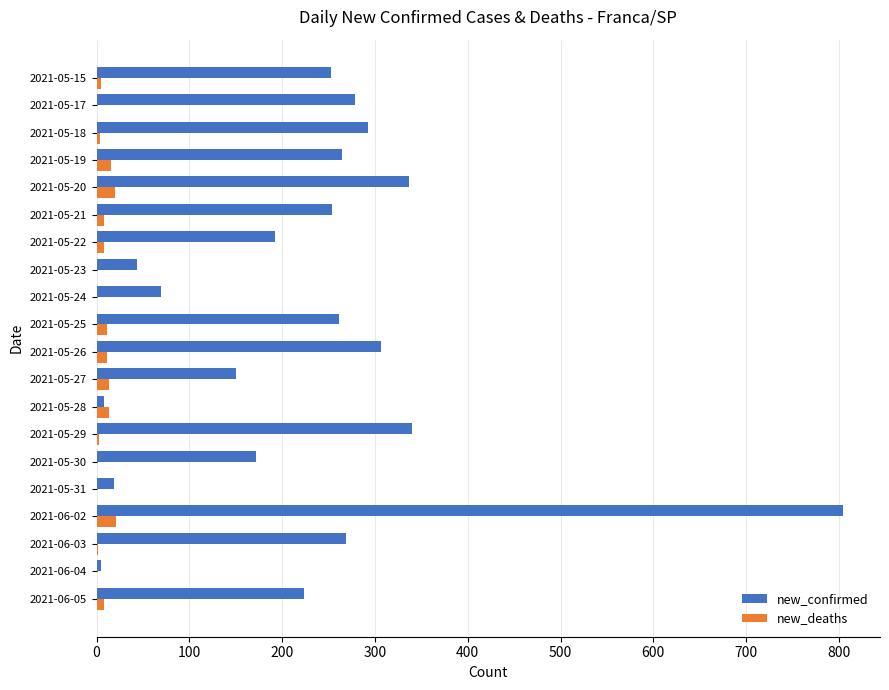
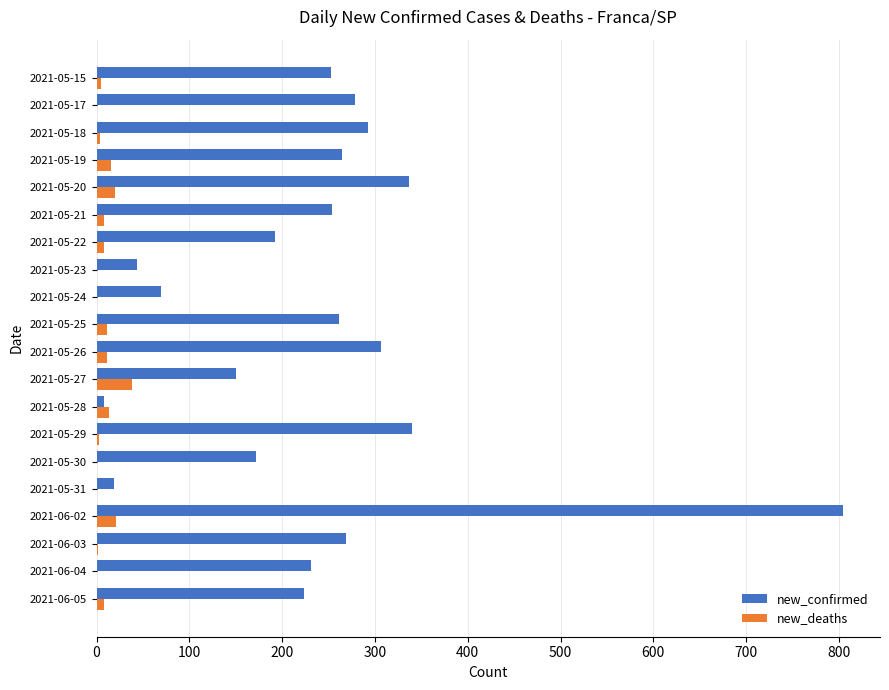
new_deaths, 2021-05-27: 10 -> 40
new_confirmed, 2021-06-04: 10 -> 230
